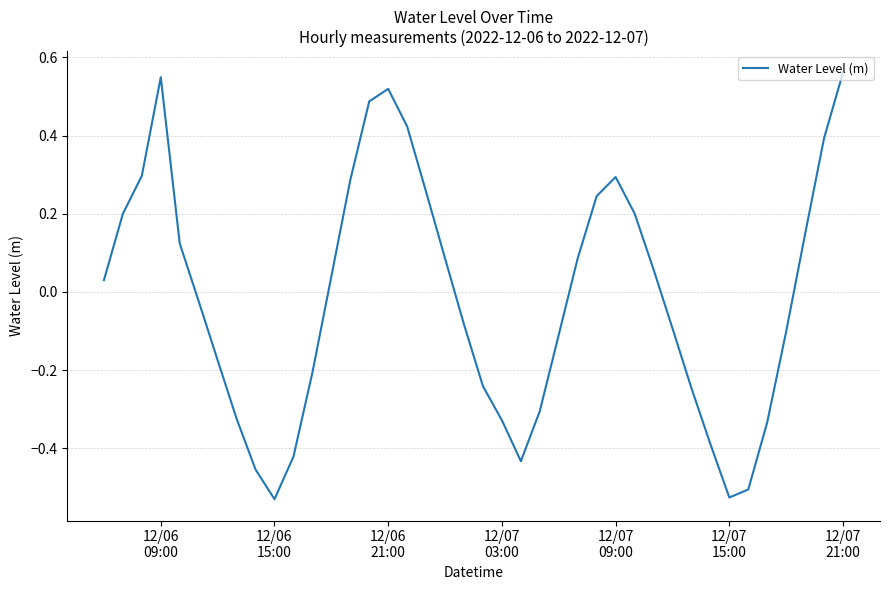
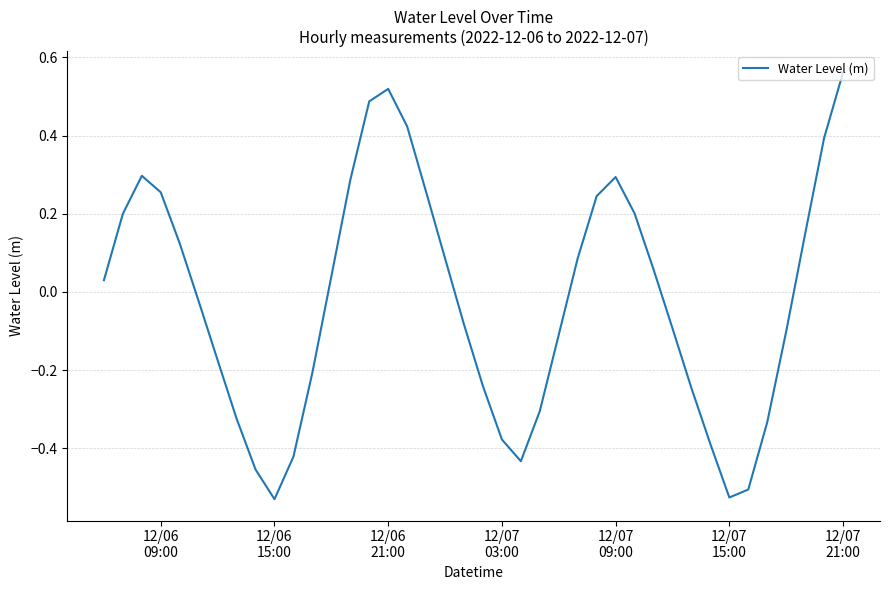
12/06 09:00: 0.55 -> 0.25
12/07 03:00: -0.33 -> -0.38
